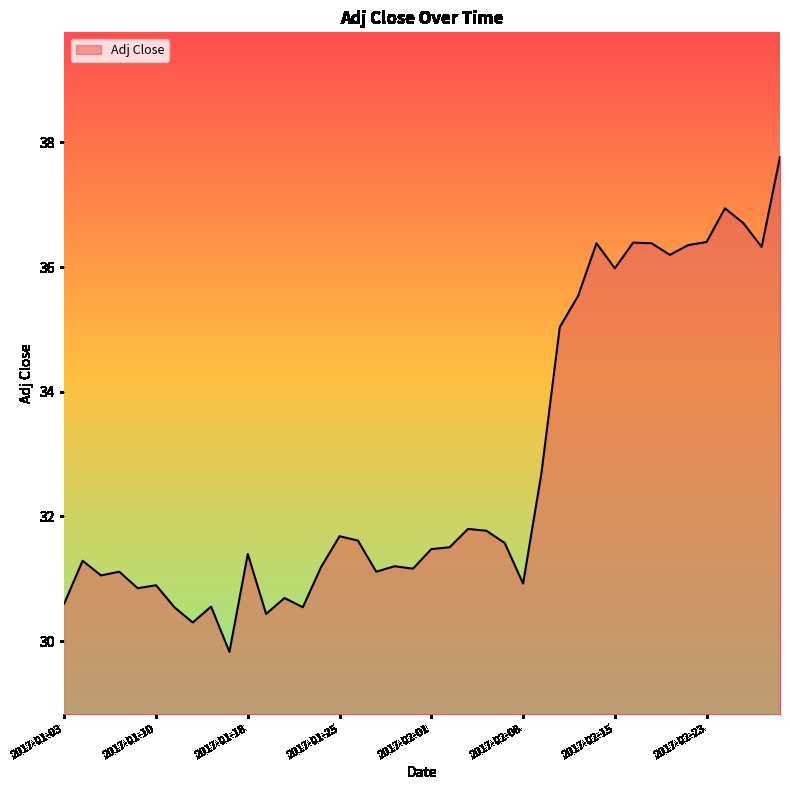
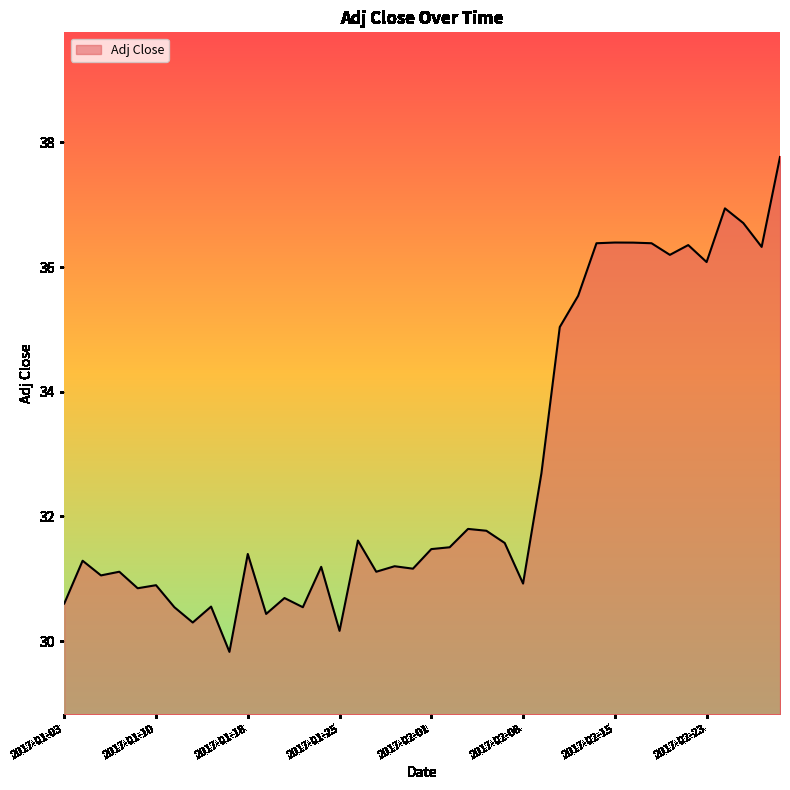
2017-01-25: 31.7 -> 30.2
2017-02-15: 36.0 -> 36.4
2017-02-23: 36.4 -> 36.1
